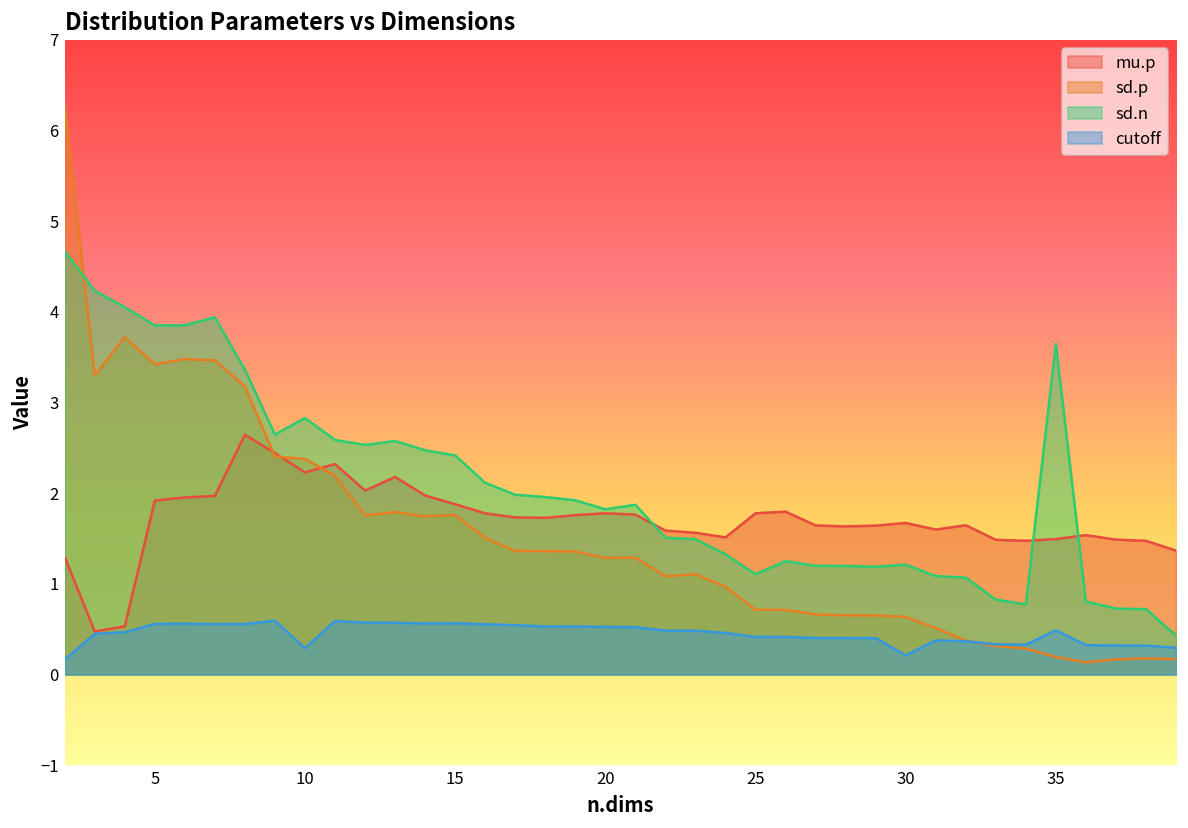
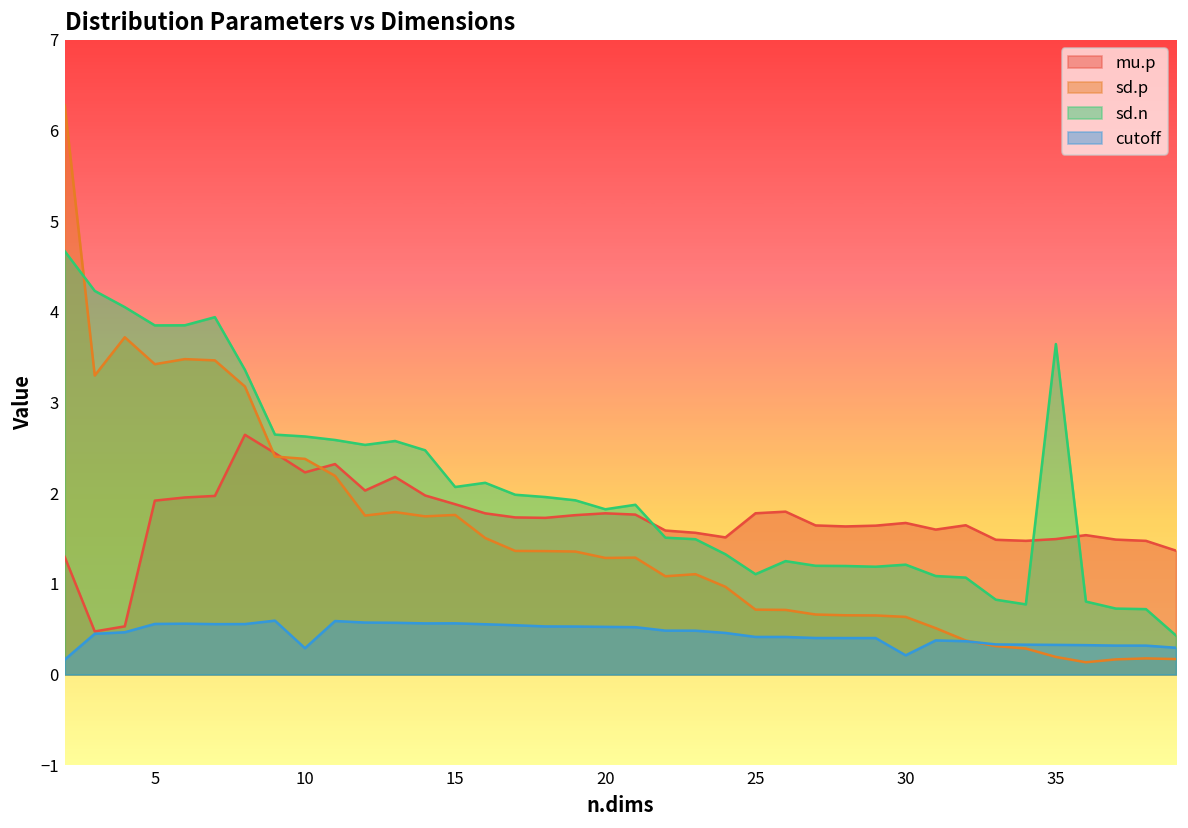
sd.n, 10: 2.8 -> 2.6
sd.n, 15: 2.4 -> 2.1
cutoff, 35: 0.5 -> 0.3
